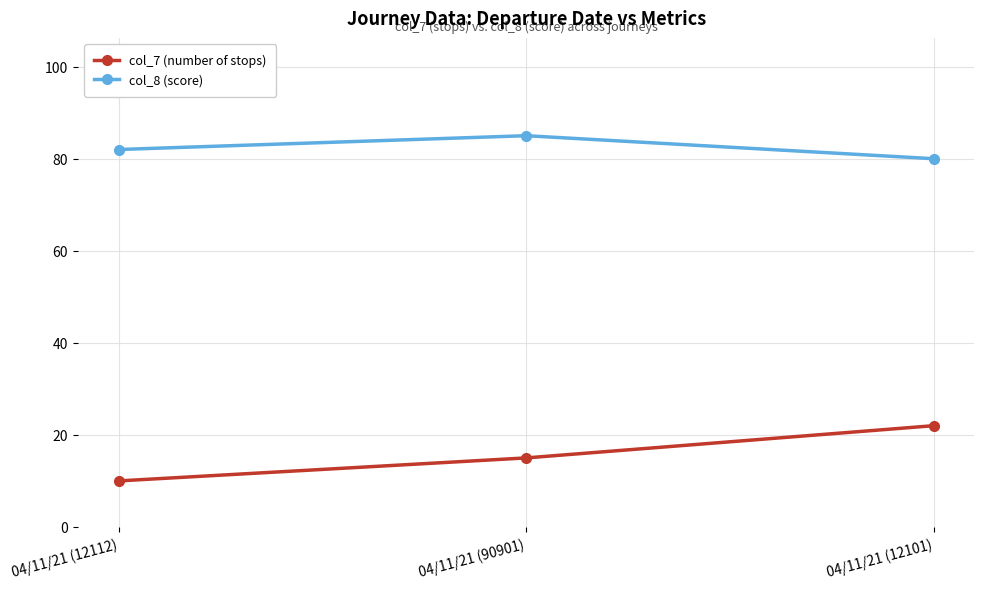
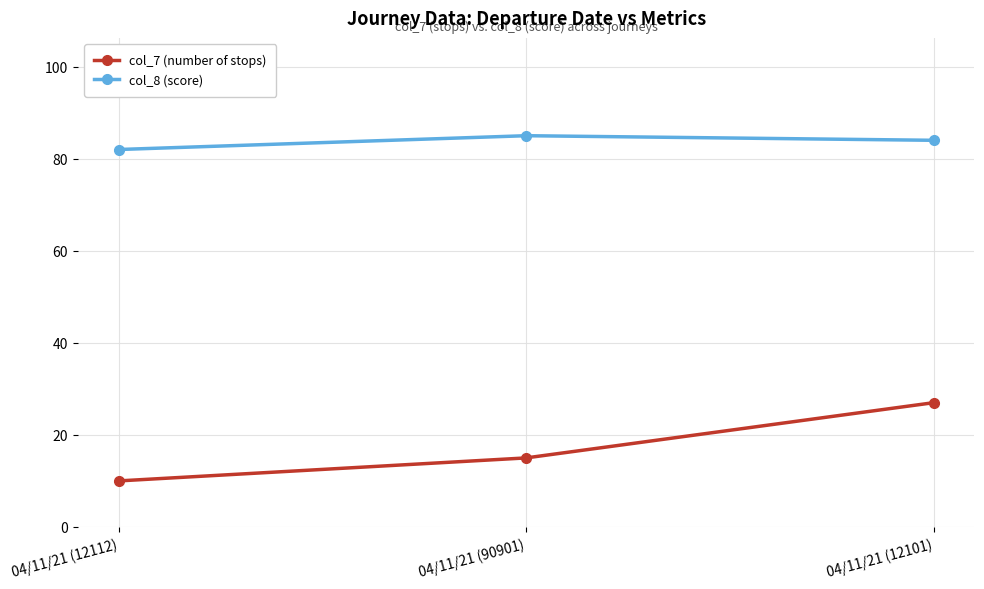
col_7 (number of stops), 04/11/21 (12101): 22 -> 27
col_8 (score), 04/11/21 (12101): 80 -> 84
